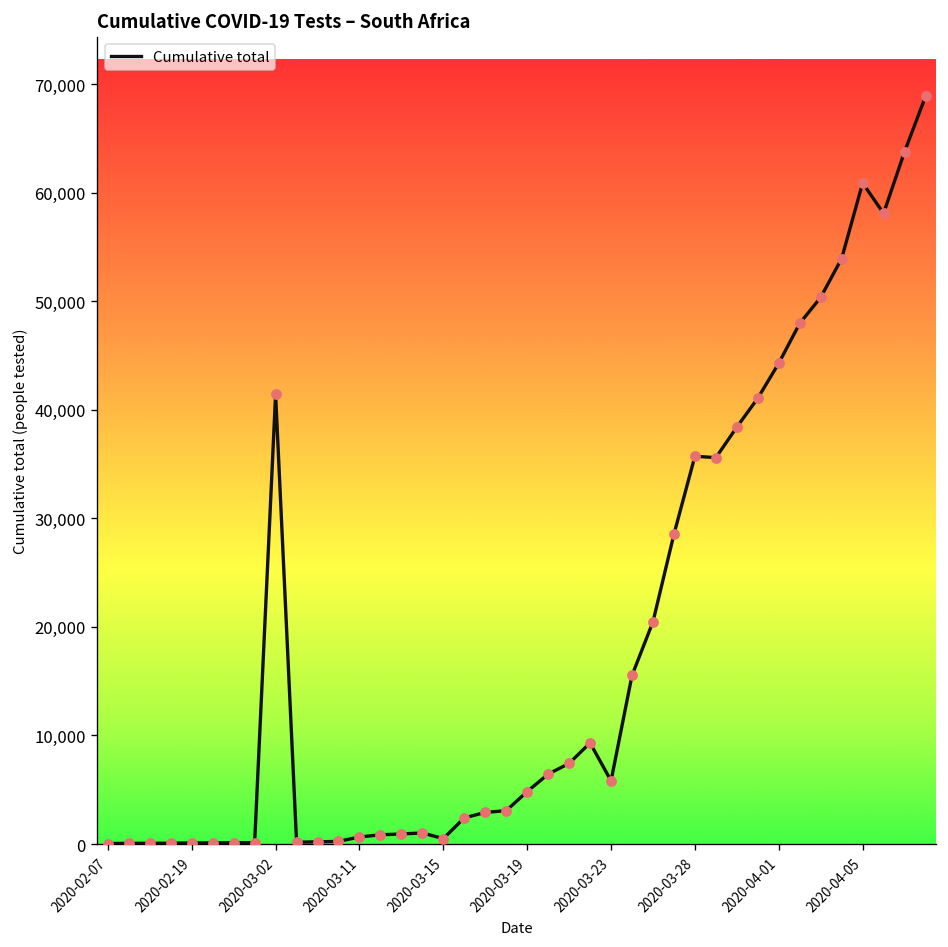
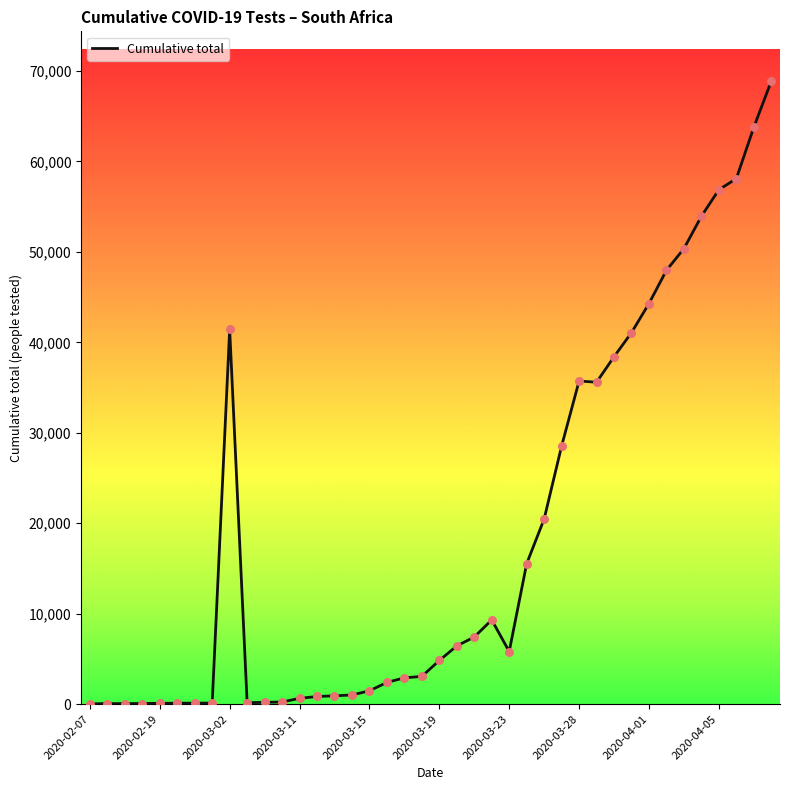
2020-03-15: 0 -> 1,000
2020-04-05: 61,000 -> 57,000
